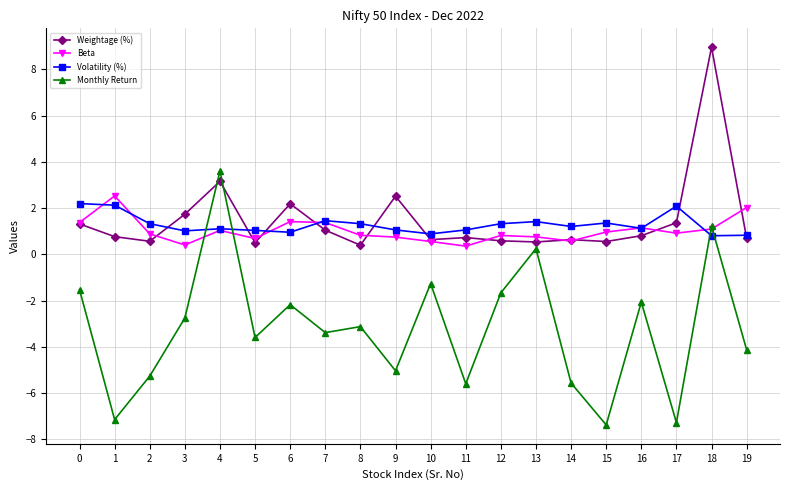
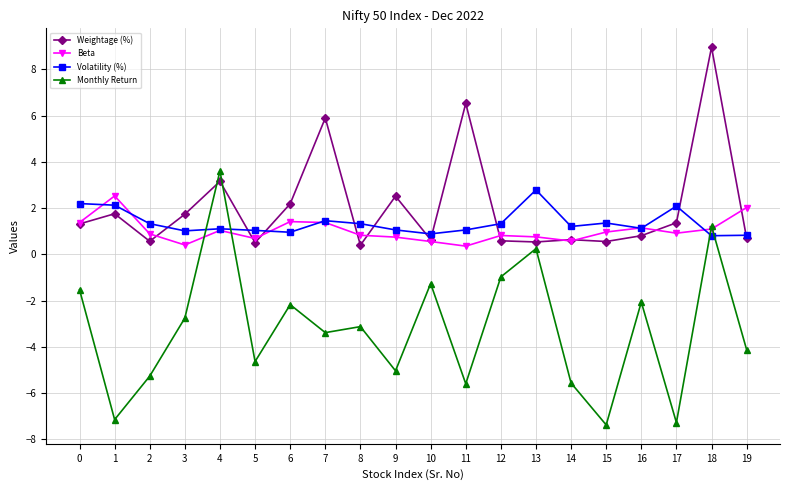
Weightage (%), 1: 0.8 -> 1.8
Monthly Return, 5: -3.6 -> -4.6
Weightage (%), 7: 1.1 -> 5.9
Weightage (%), 11: 0.7 -> 6.5
Monthly Return, 12: -1.7 -> -1.0
Volatility (%), 13: 1.4 -> 2.8
